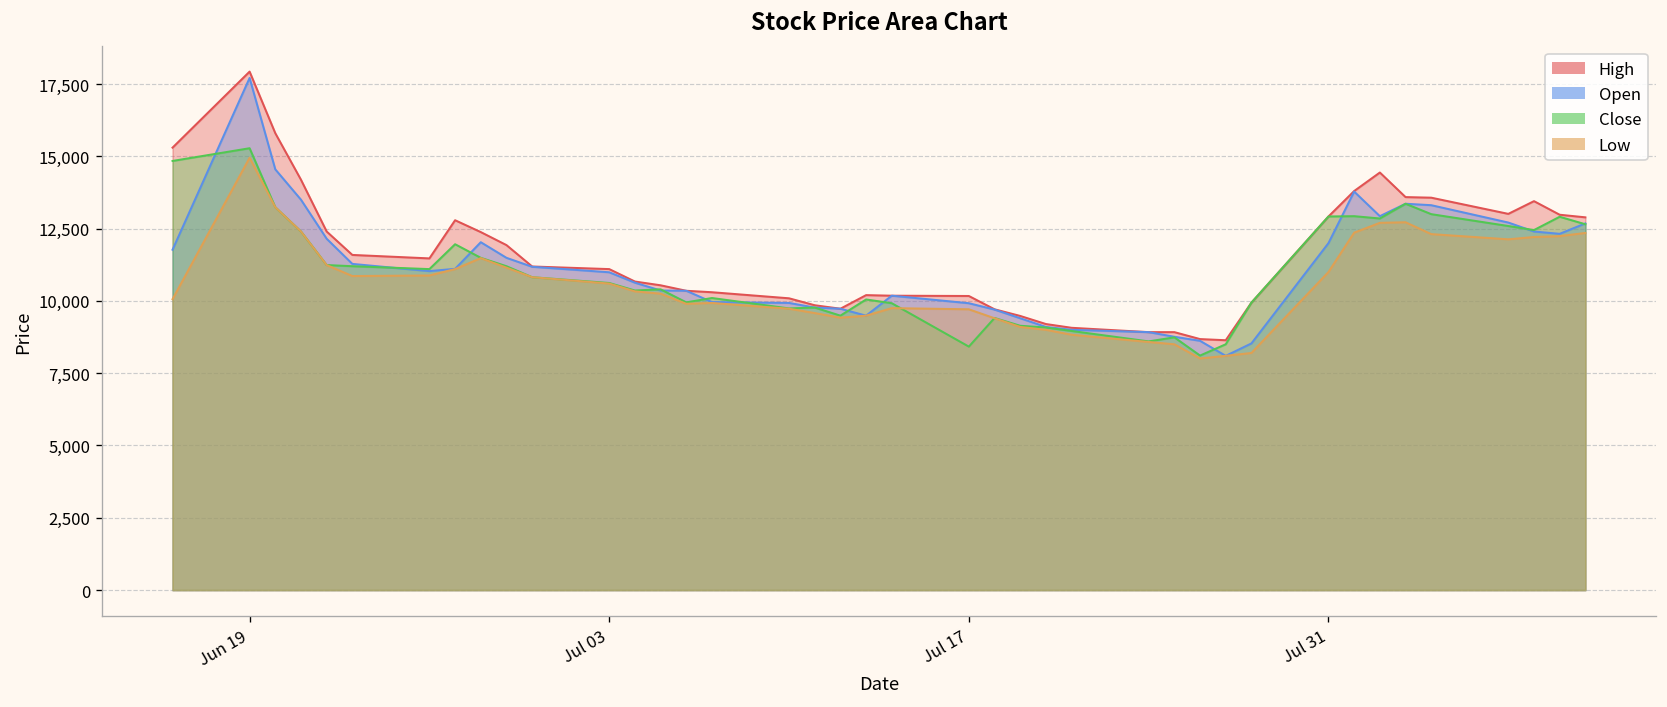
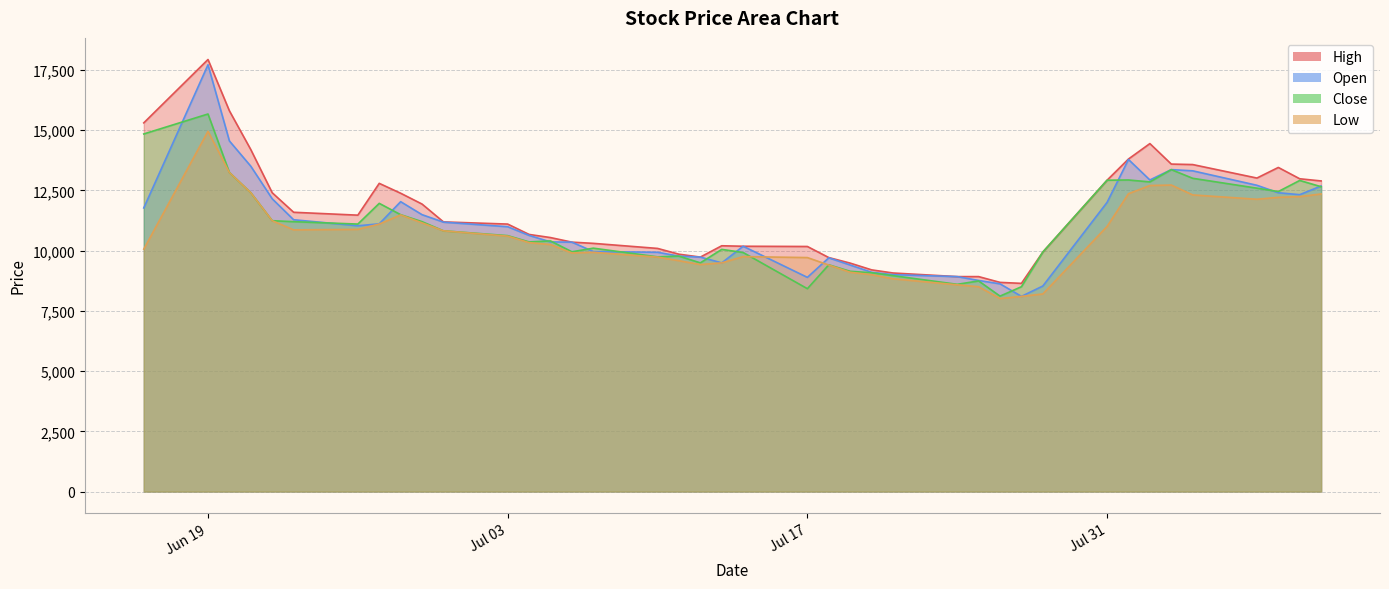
Close, Jun 19: 15,300 -> 15,700
Open, Jul 17: 9,900 -> 8,900
